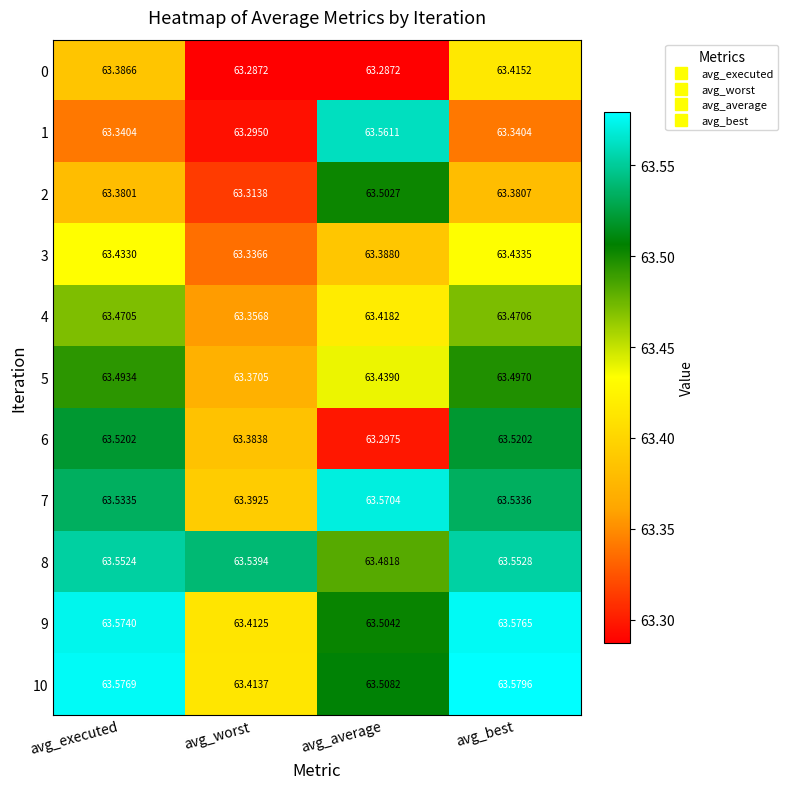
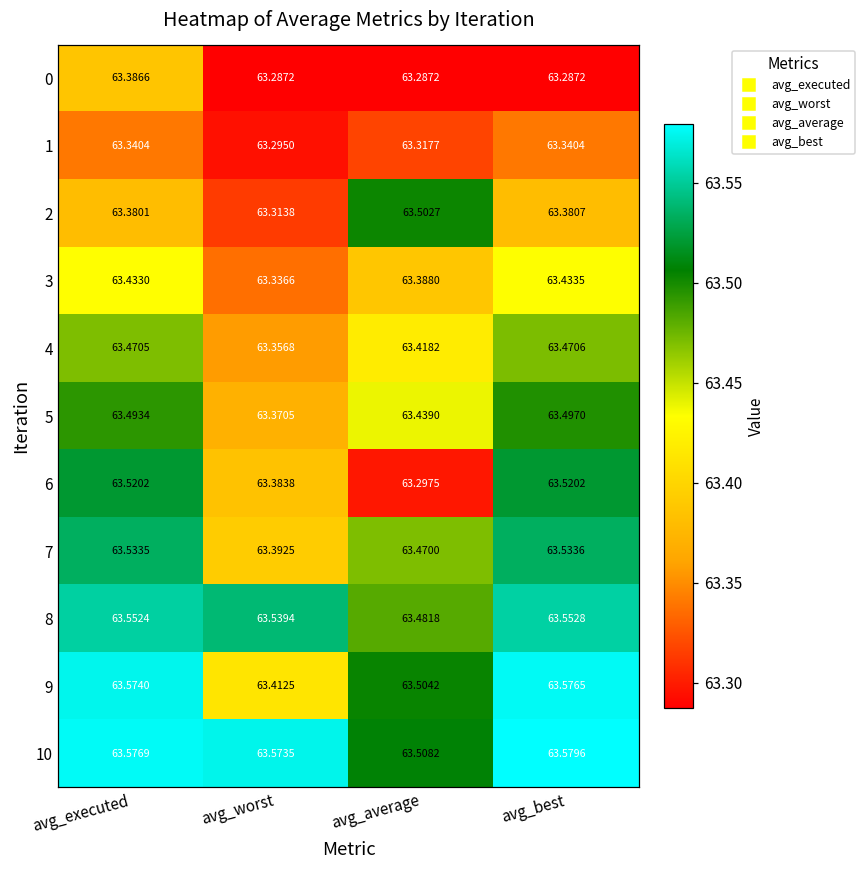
0, avg_best: 63.4152 -> 63.2872
1, avg_average: 63.5611 -> 63.3177
7, avg_average: 63.5704 -> 63.4700
10, avg_worst: 63.4137 -> 63.5735
